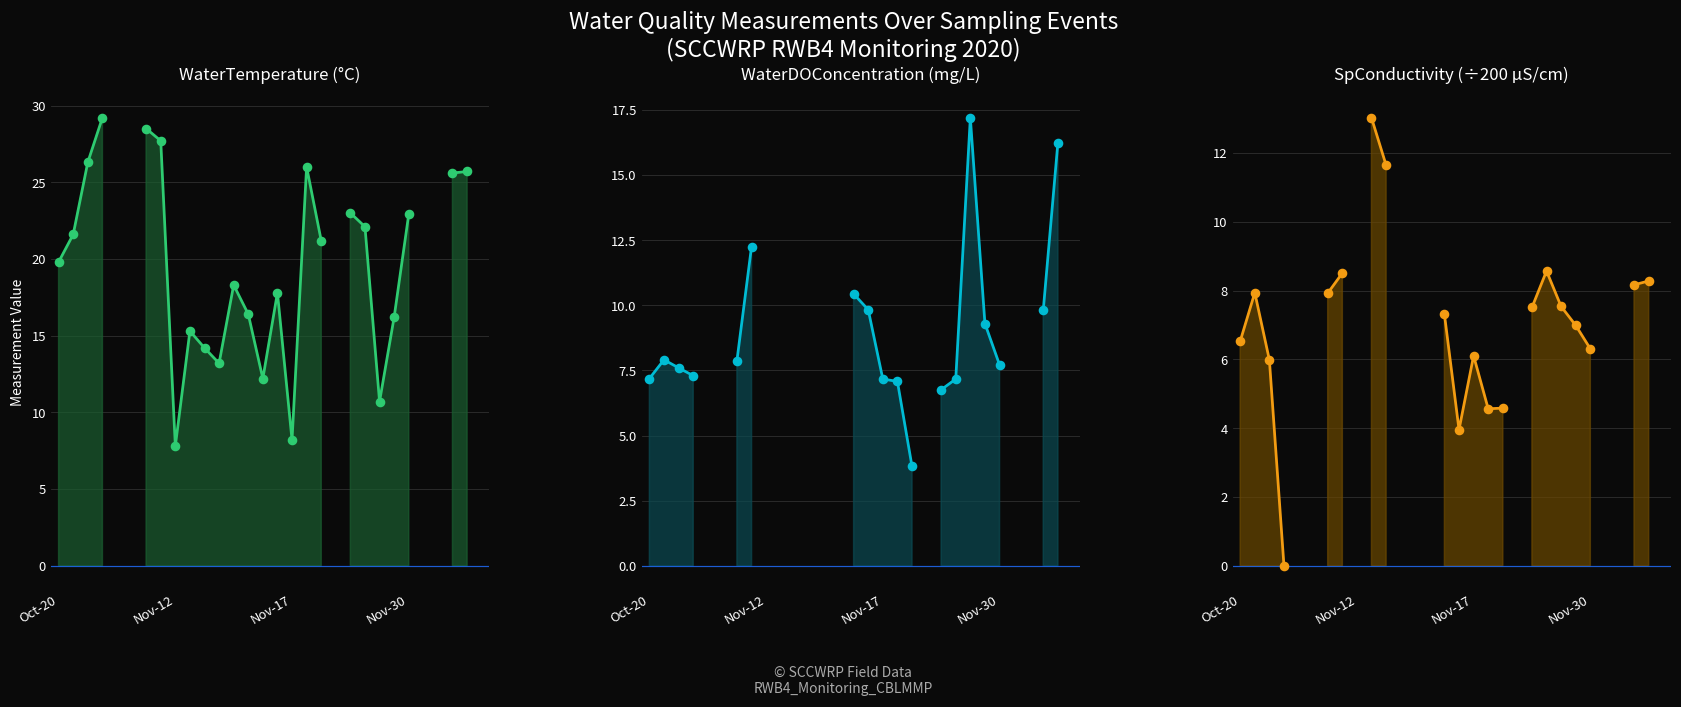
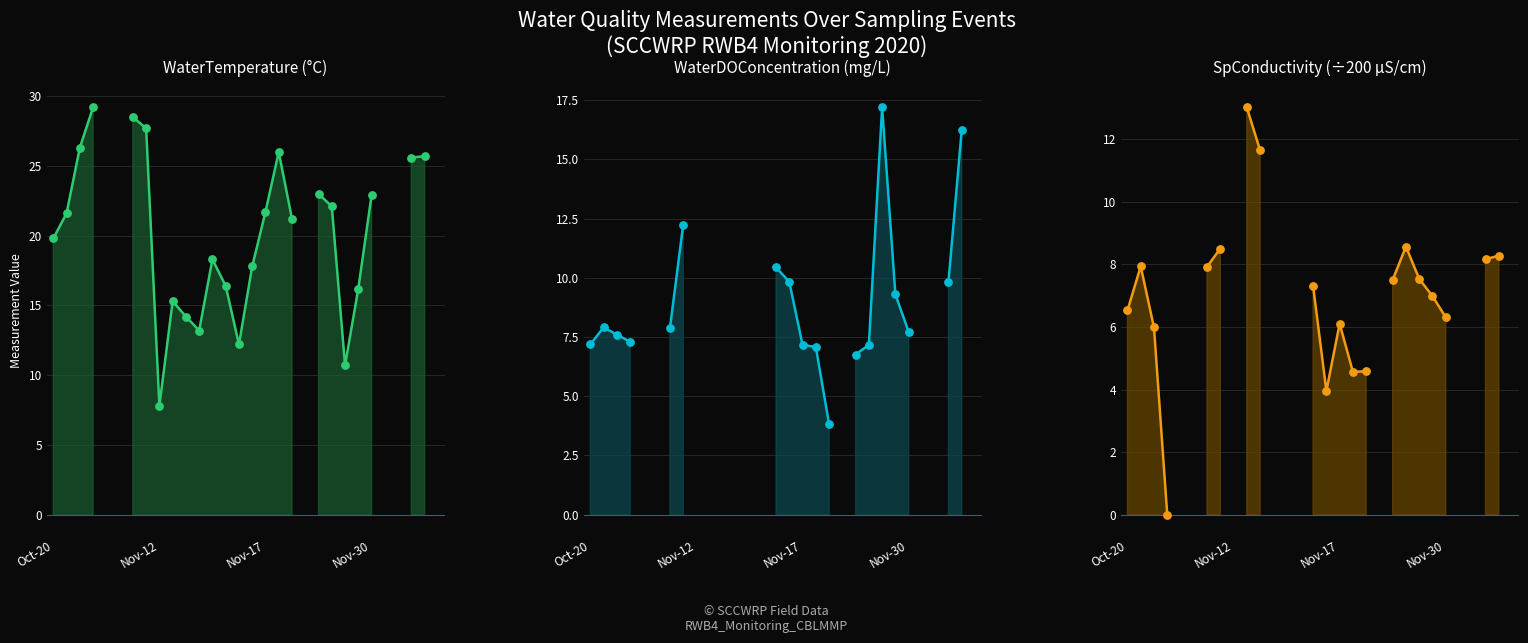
WaterTemperature (°C), Nov-17: 8.2 -> 21.7
